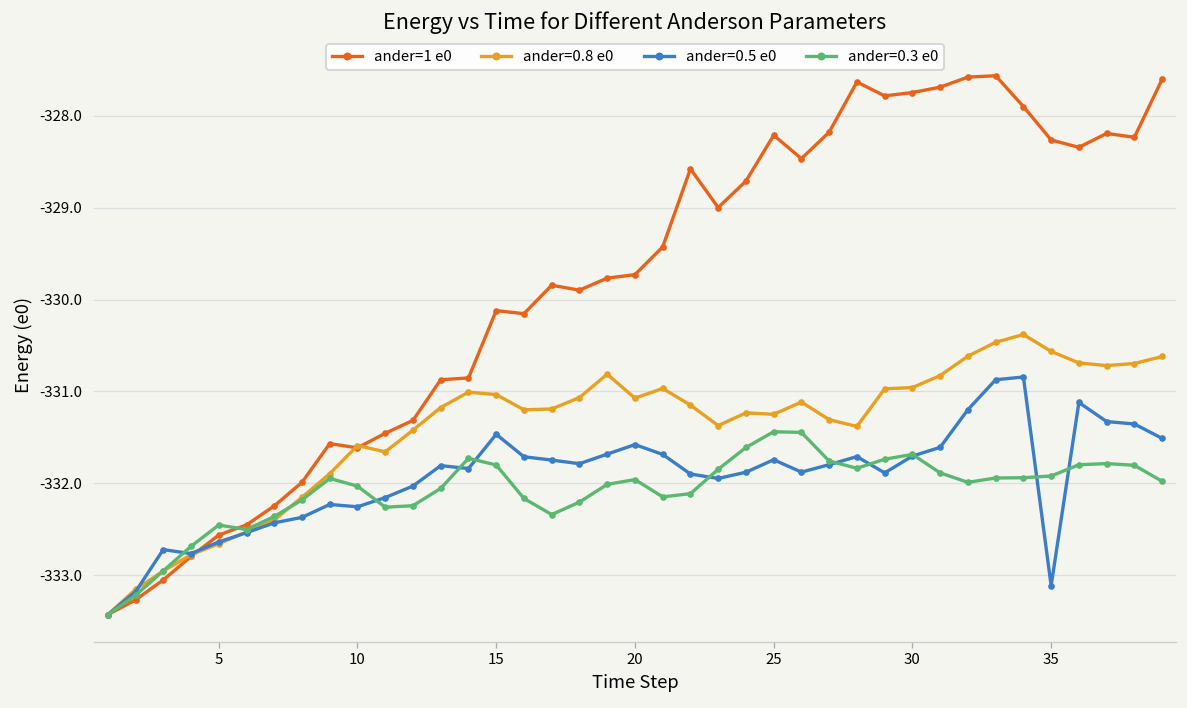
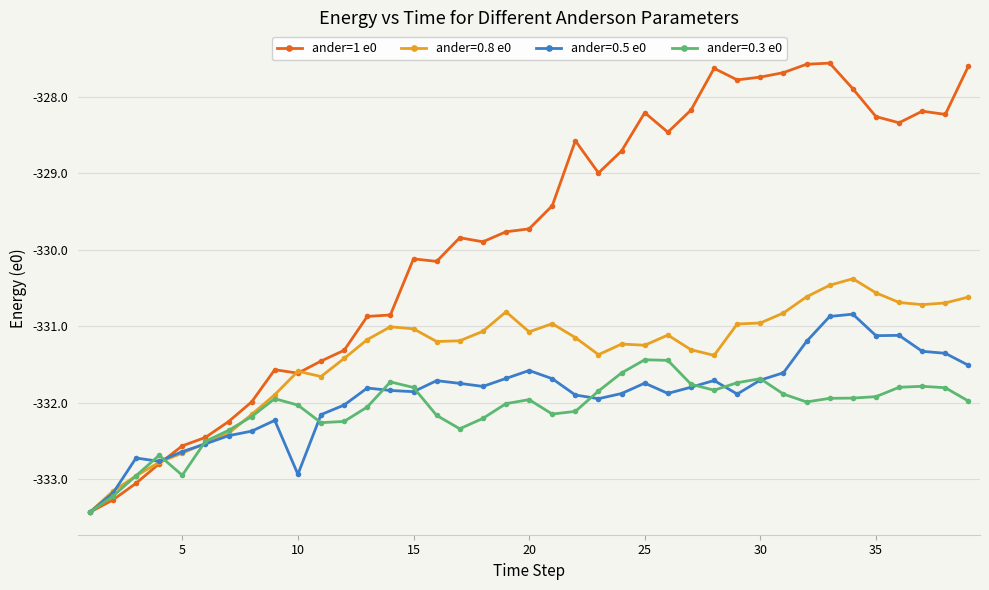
ander=0.3 e0, 5: -332.5 -> -332.9
ander=0.5 e0, 10: -332.3 -> -332.9
ander=0.5 e0, 15: -331.5 -> -331.9
ander=0.5 e0, 35: -333.1 -> -331.1
